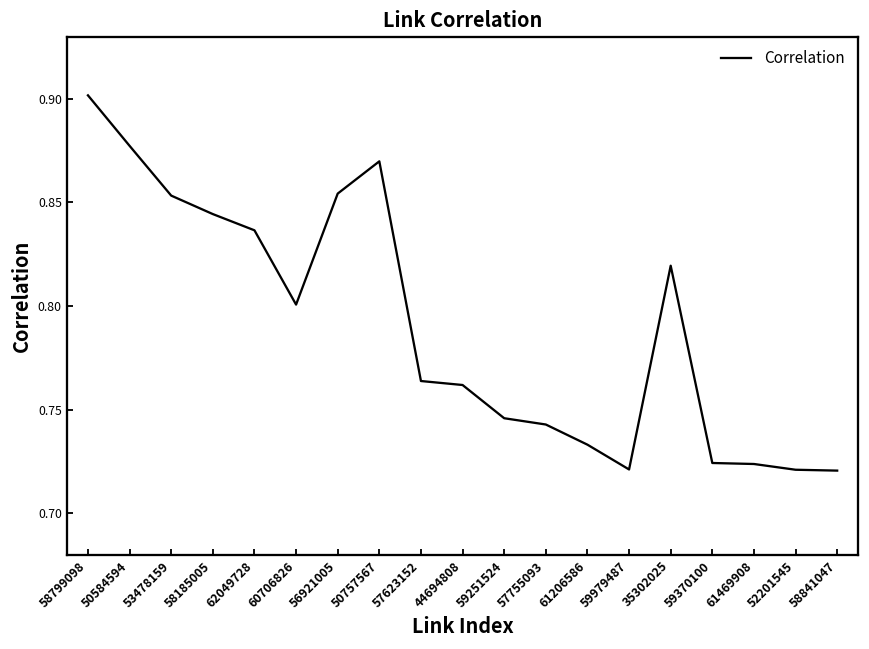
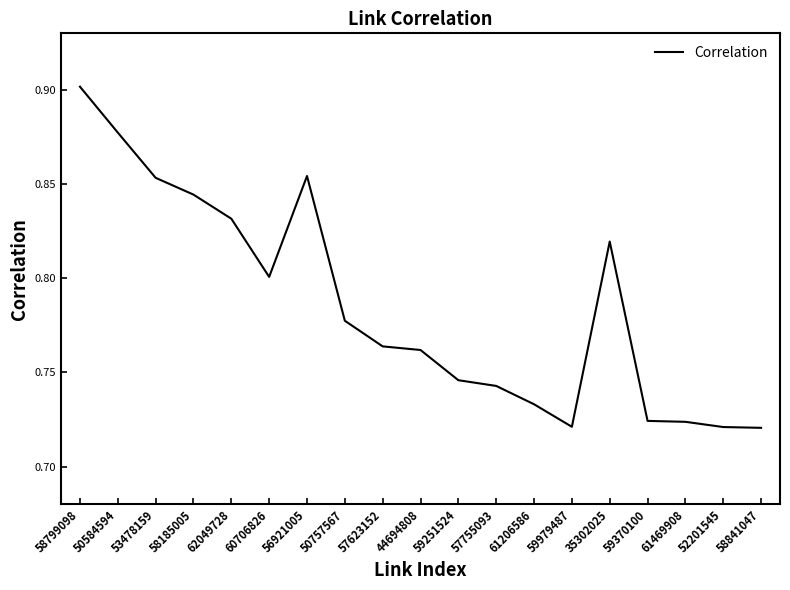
62049728: 0.837 -> 0.832
50757567: 0.870 -> 0.777
